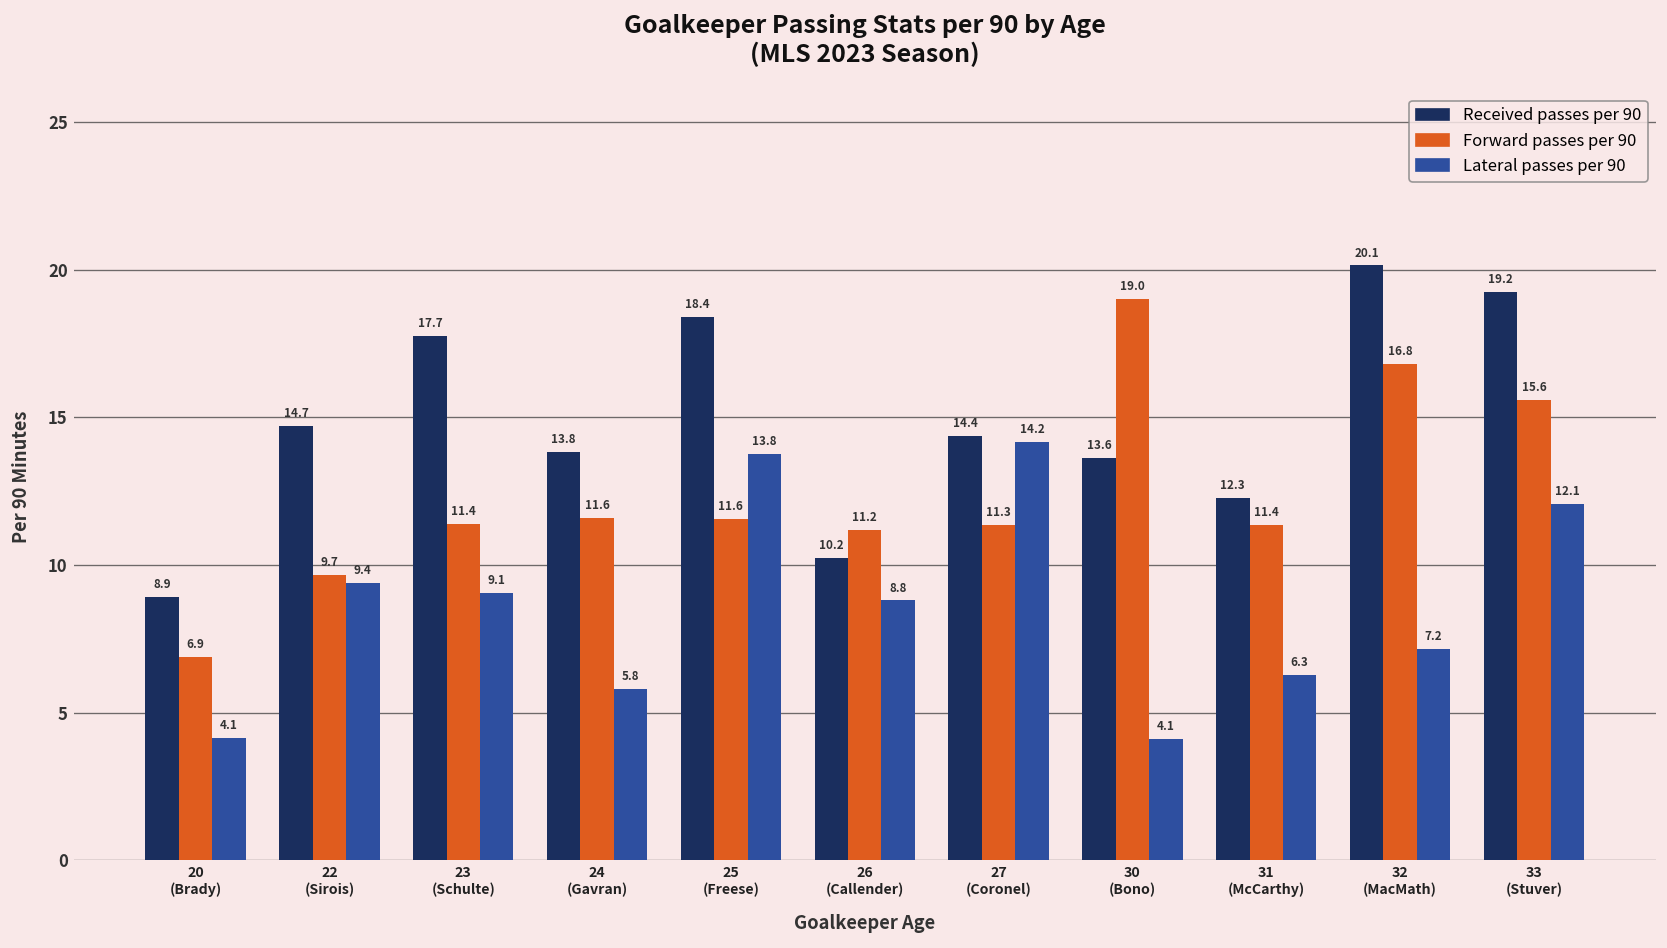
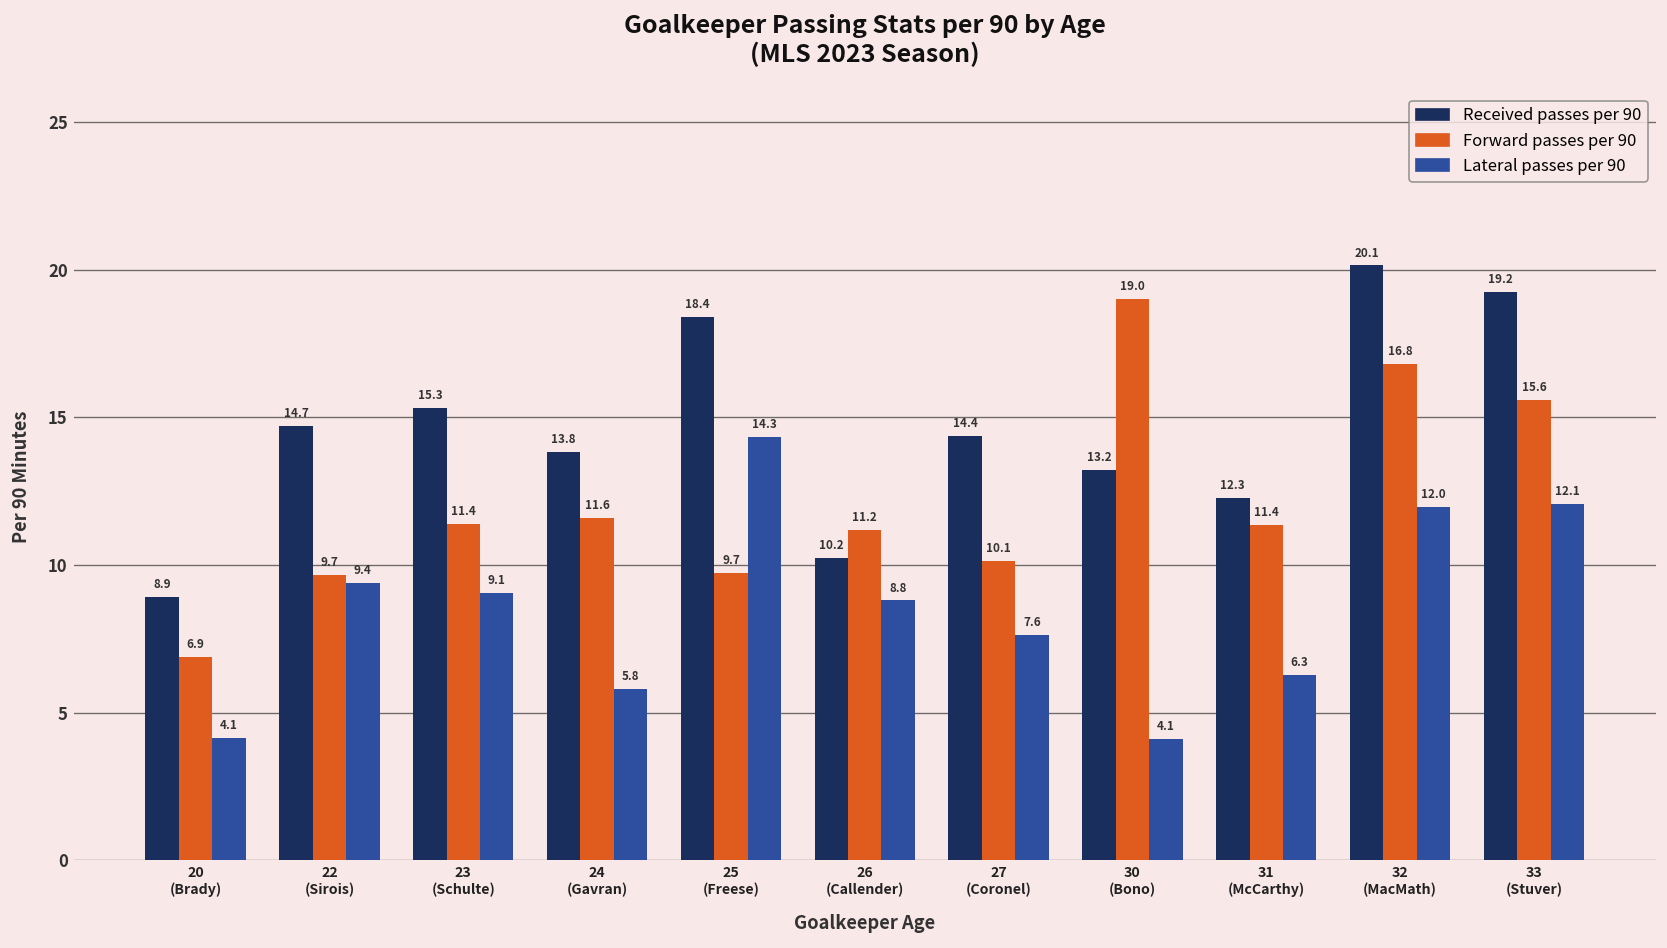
Received passes per 90, 23 (Schulte): 17.7 -> 15.3
Forward passes per 90, 25 (Freese): 11.6 -> 9.7
Lateral passes per 90, 25 (Freese): 13.8 -> 14.3
Forward passes per 90, 27 (Coronel): 11.3 -> 10.1
Lateral passes per 90, 27 (Coronel): 14.2 -> 7.6
Received passes per 90, 30 (Bono): 13.6 -> 13.2
Lateral passes per 90, 32 (MacMath): 7.2 -> 12.0
